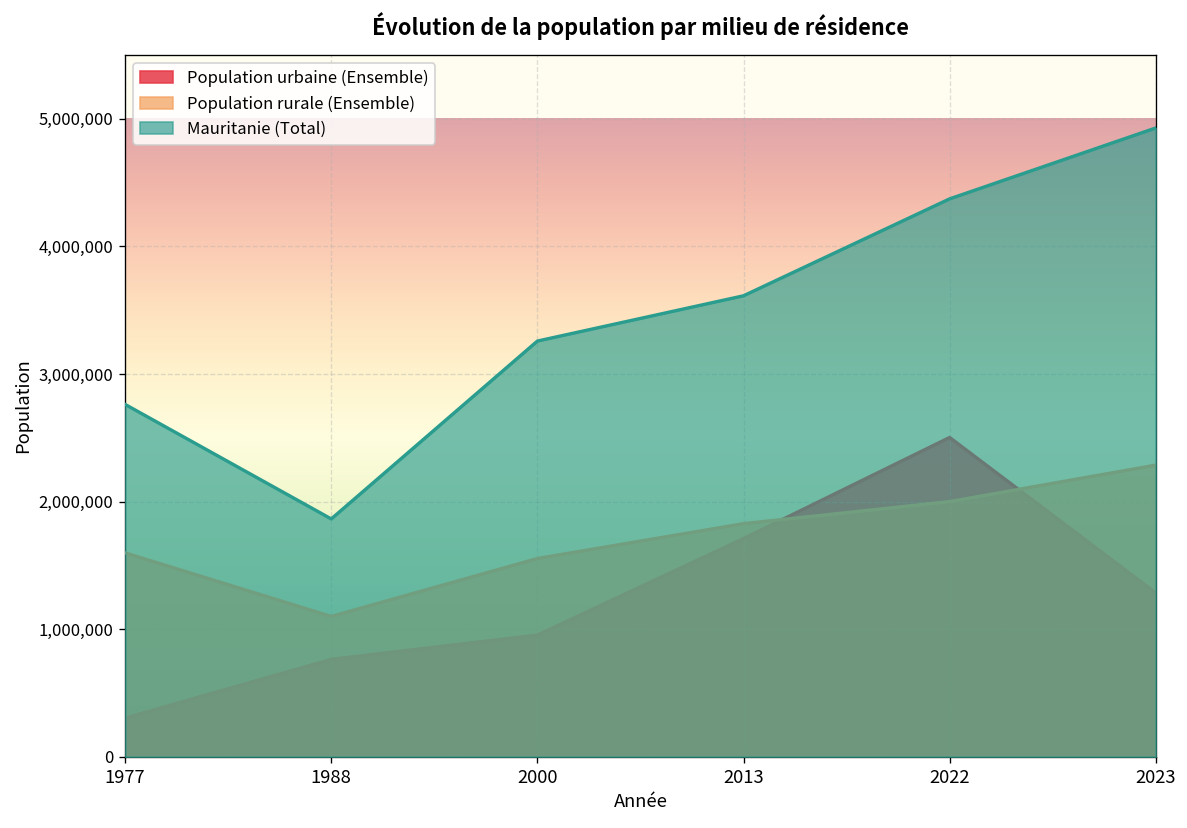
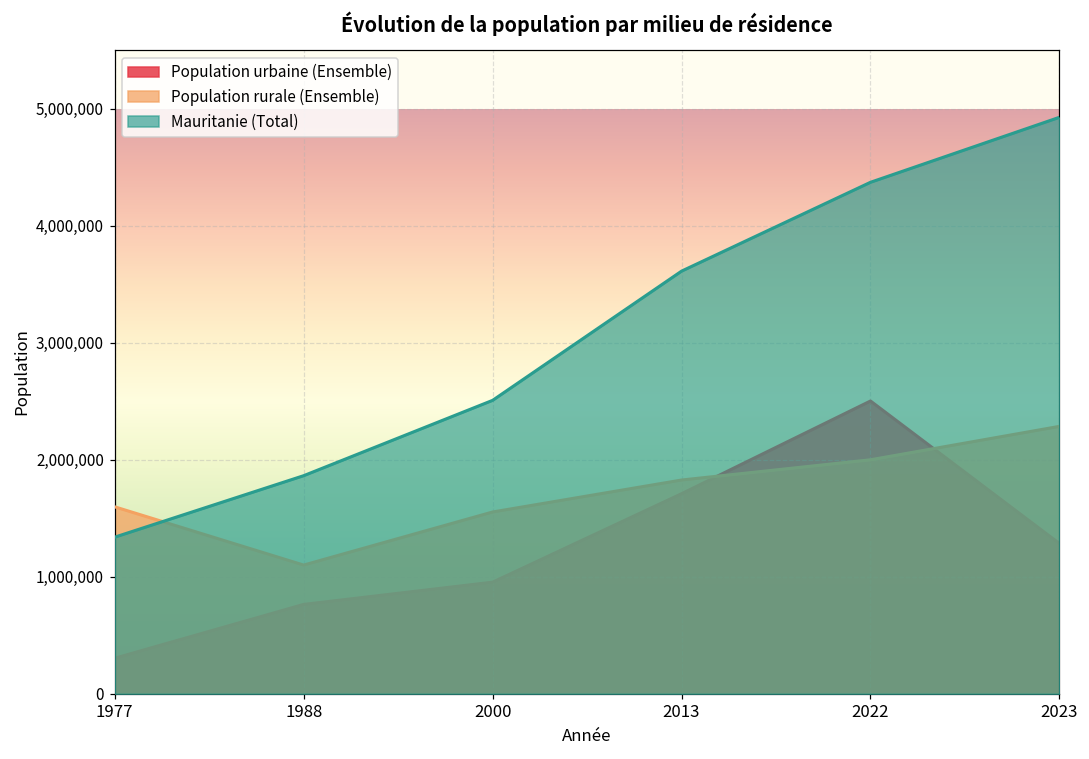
Mauritanie (Total), 1977: 2,760,000 -> 1,340,000
Mauritanie (Total), 2000: 3,260,000 -> 2,510,000
